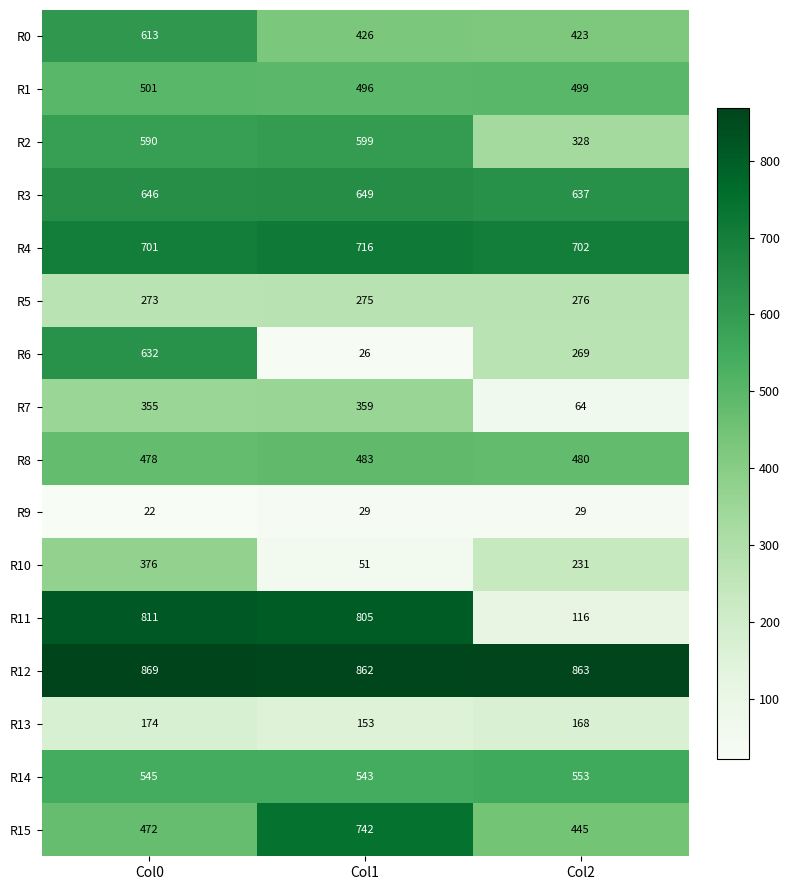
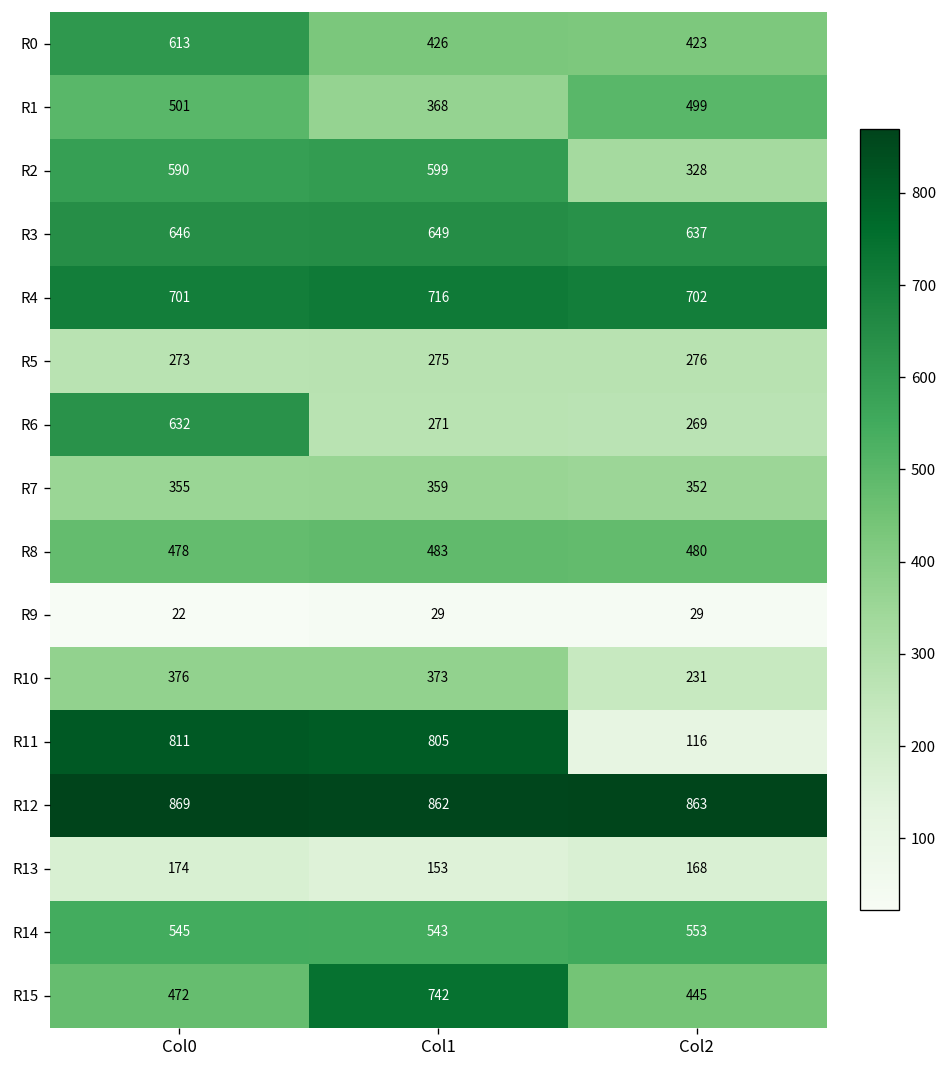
R1, Col1: 496 -> 368
R6, Col1: 26 -> 271
R7, Col2: 64 -> 352
R10, Col1: 51 -> 373
